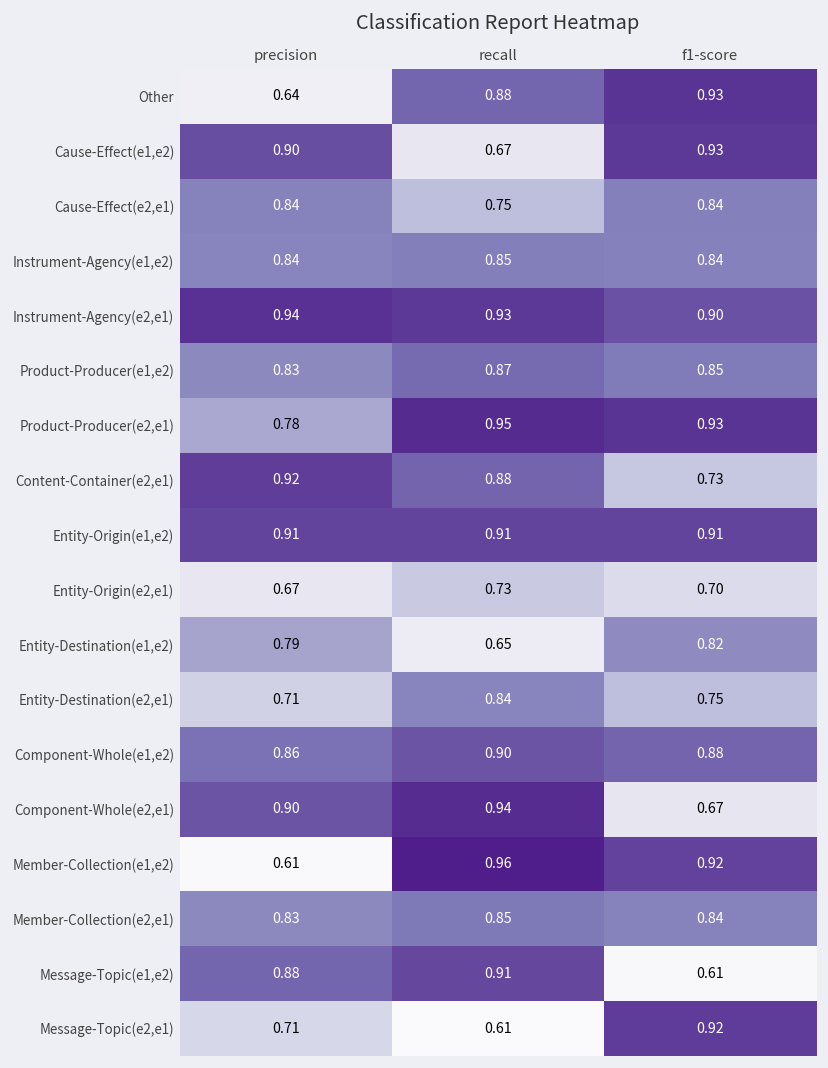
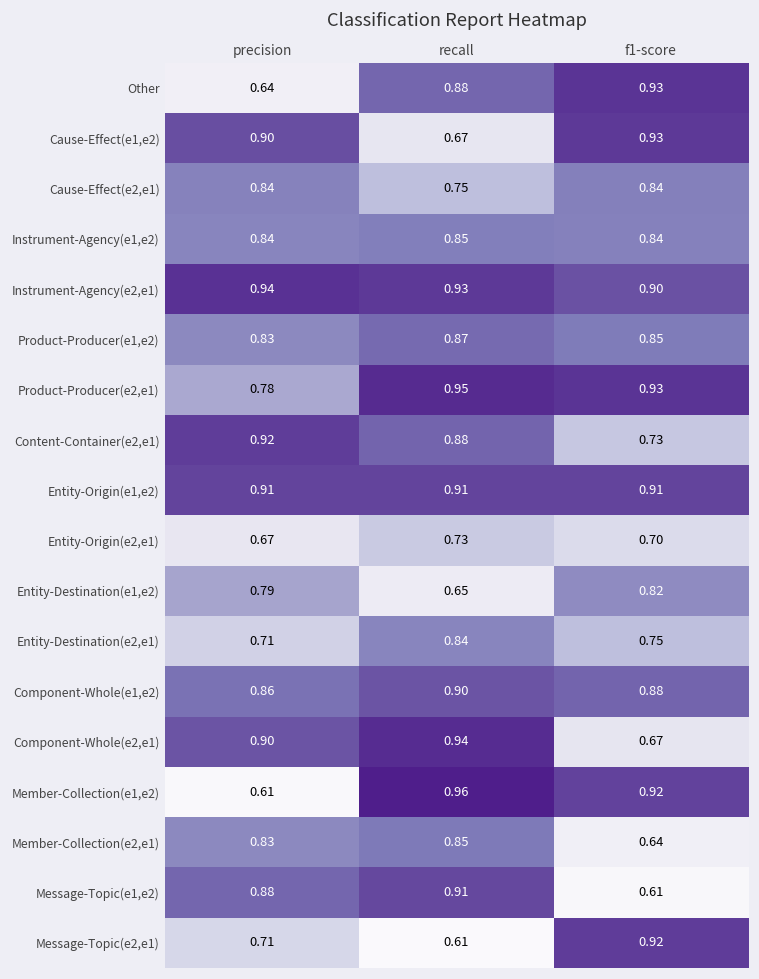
Member-Collection(e2,e1), f1-score: 0.84 -> 0.64
